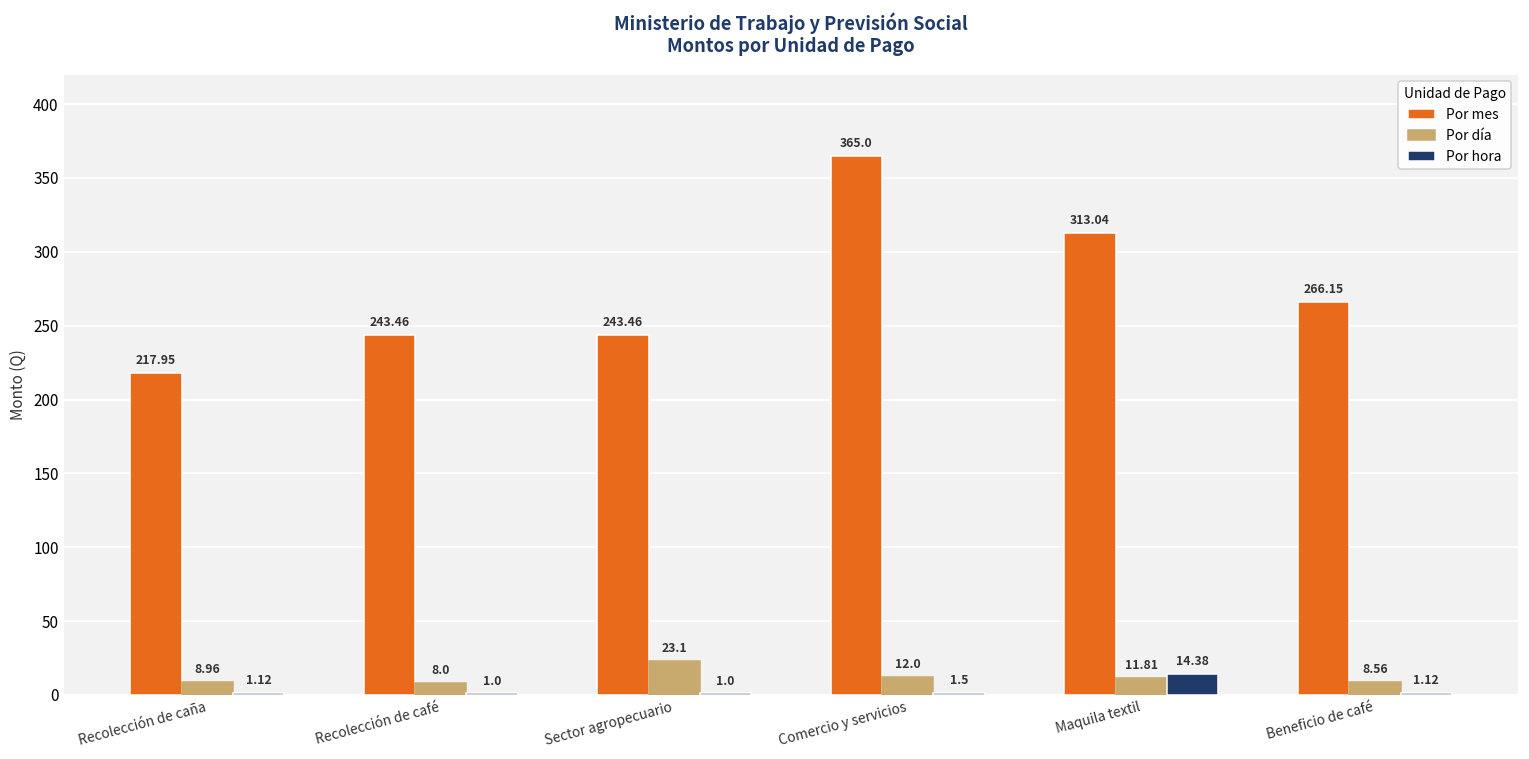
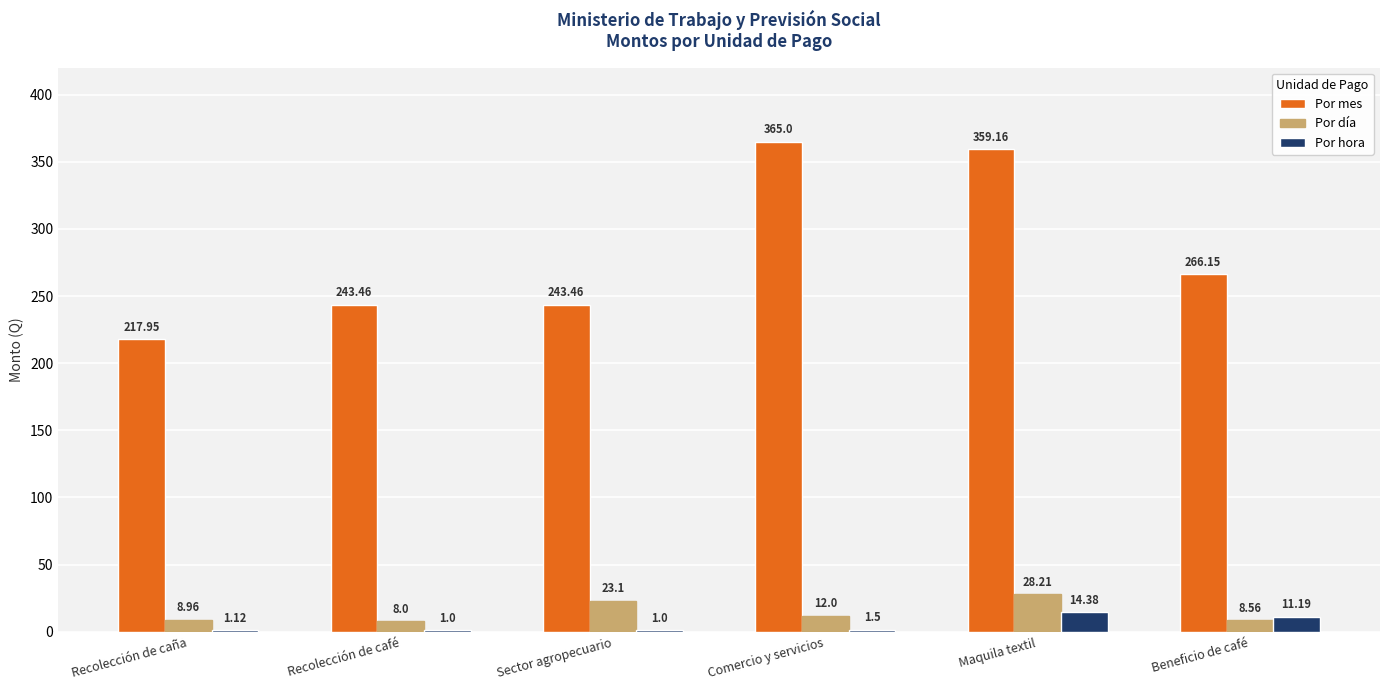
Por mes, Maquila textil: 313.04 -> 359.16
Por día, Maquila textil: 11.81 -> 28.21
Por hora, Beneficio de café: 1.12 -> 11.19
